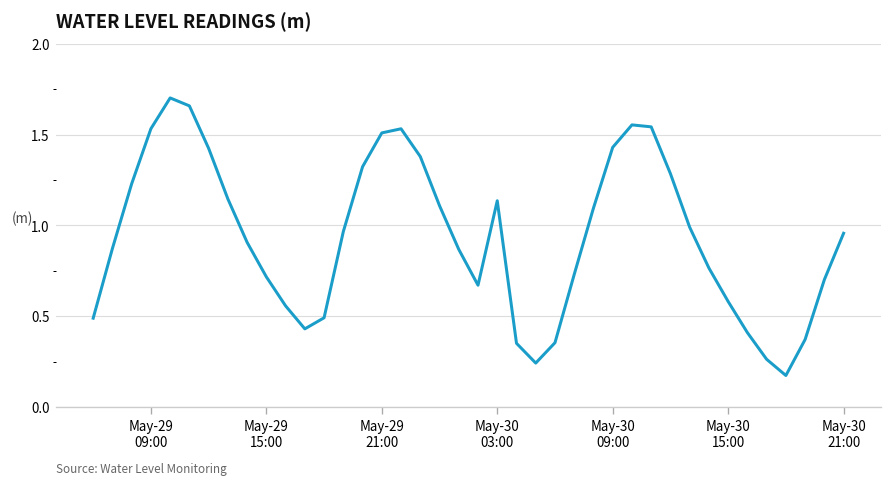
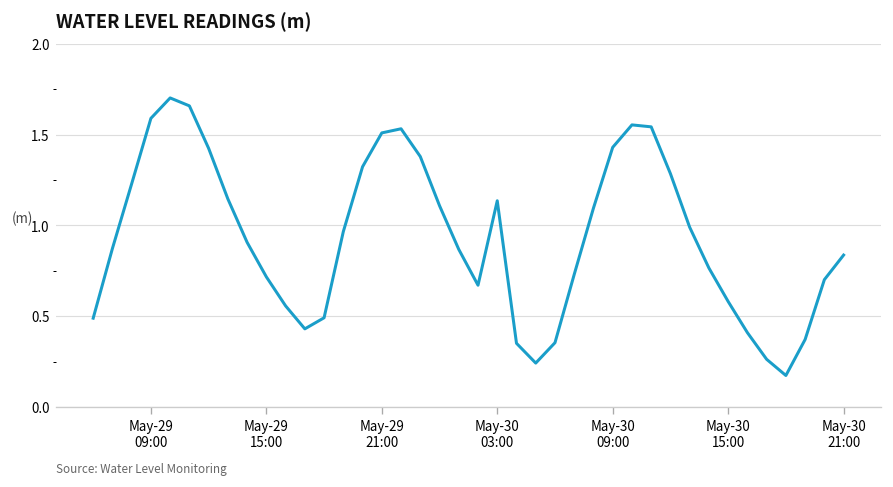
May-29 09:00: 1.53 -> 1.59
May-30 21:00: 0.96 -> 0.84
